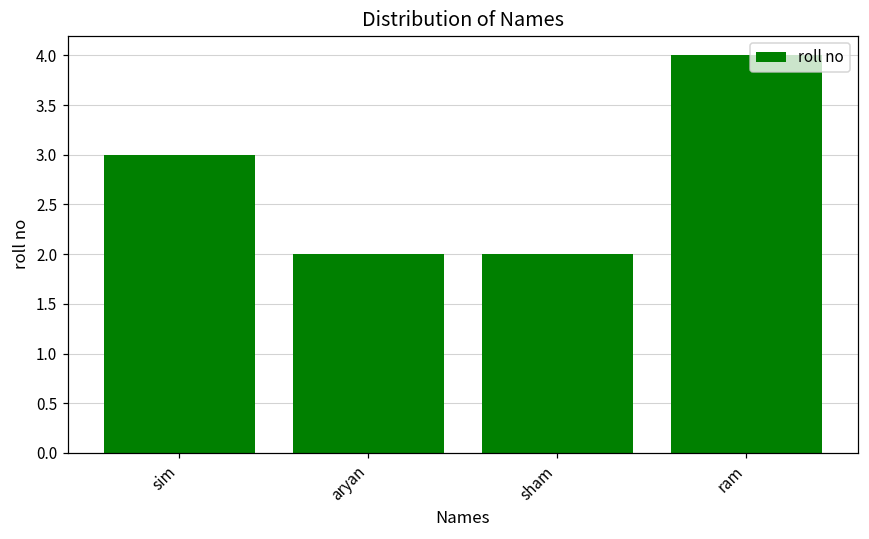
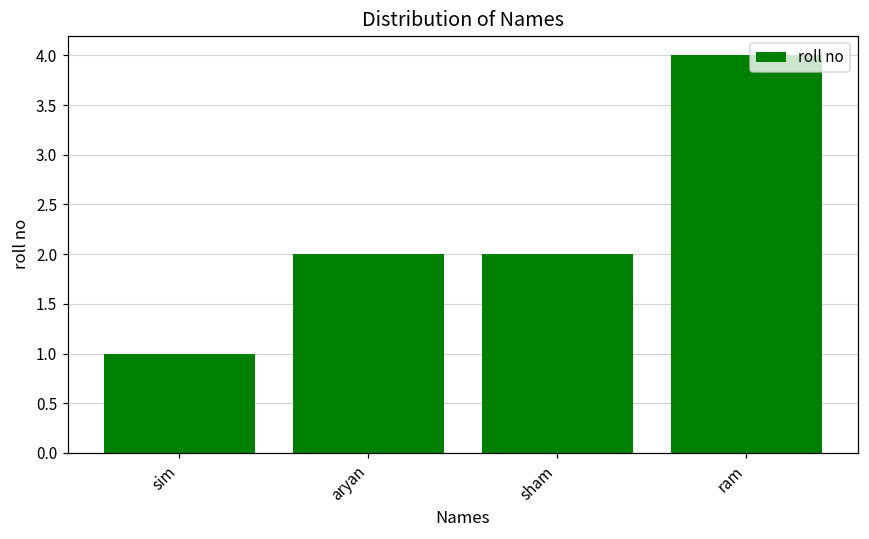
sim: 3 -> 1
